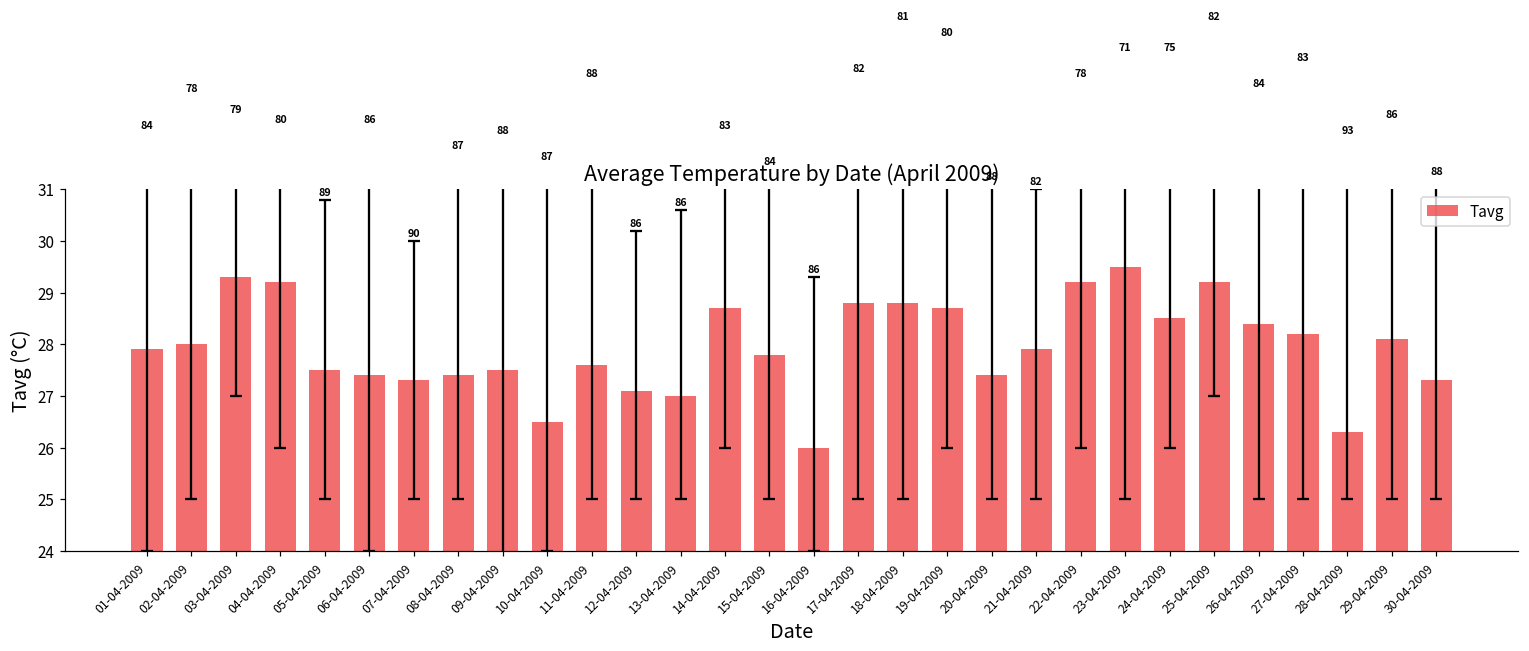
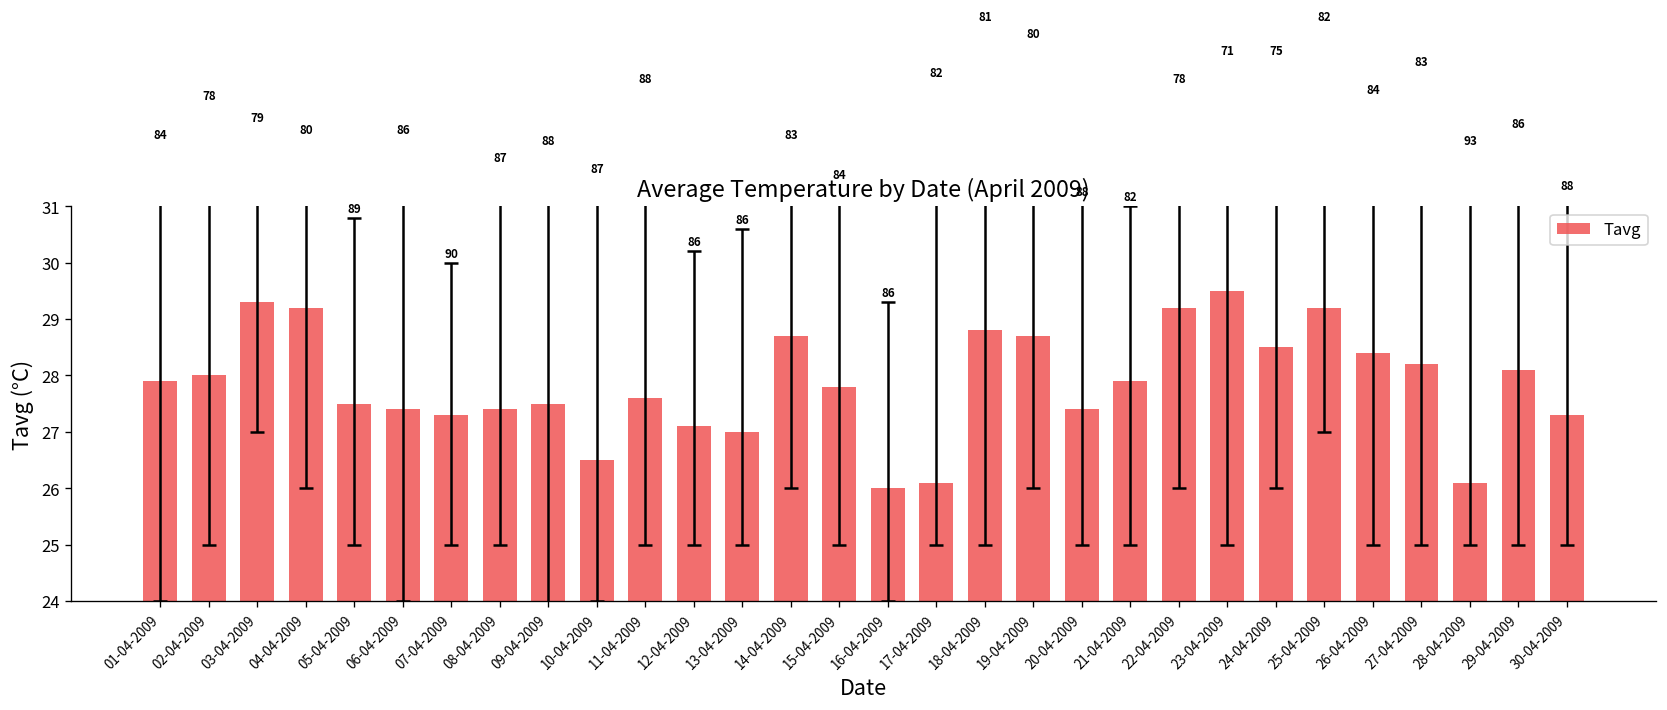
Tavg, 17-04-2009: 28.8 -> 26.1
Tavg, 28-04-2009: 26.3 -> 26.1
